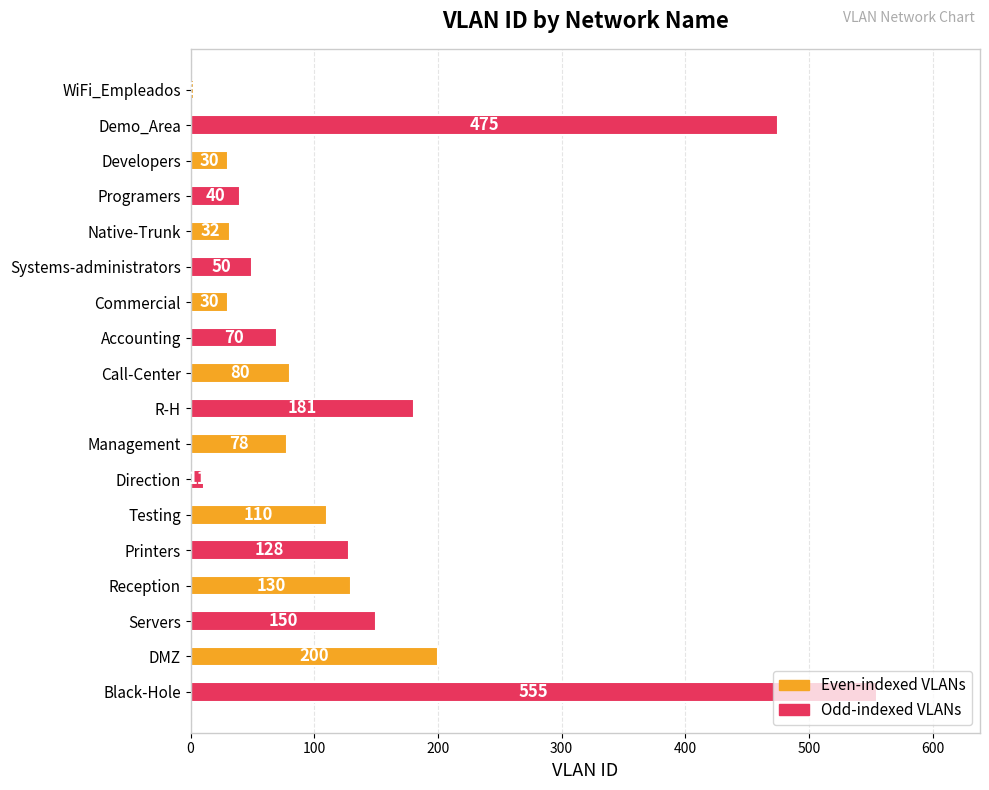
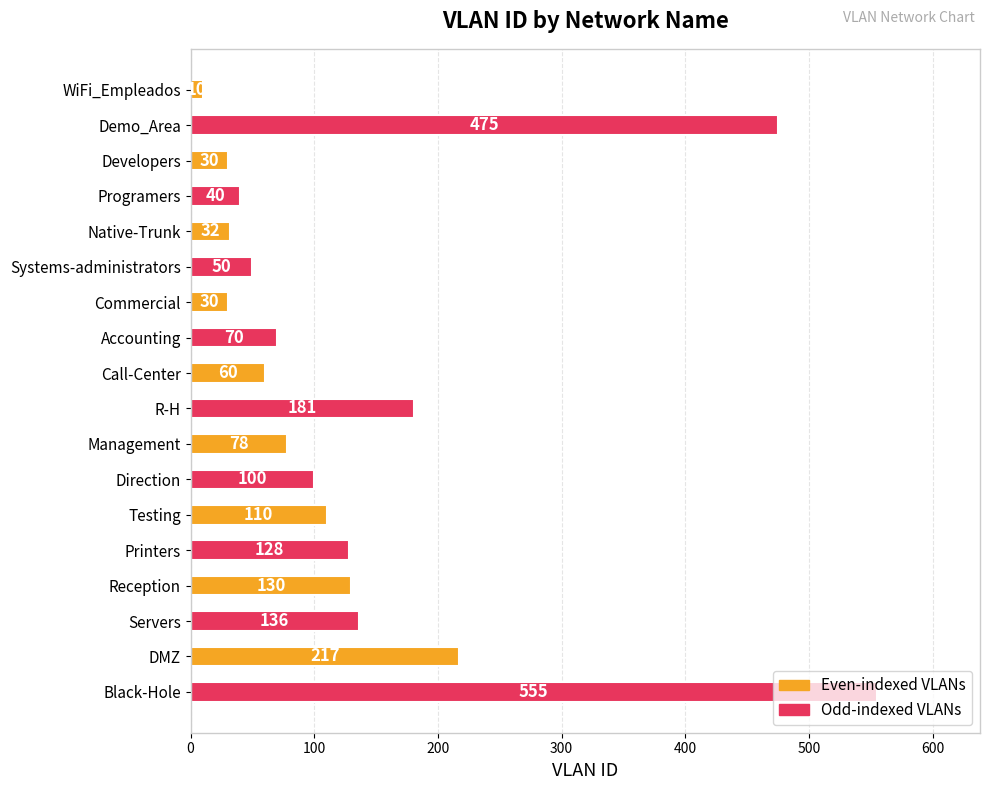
WiFi_Empleados: 3 -> 10
Call-Center: 80 -> 60
Direction: 11 -> 100
Servers: 150 -> 136
DMZ: 200 -> 217
